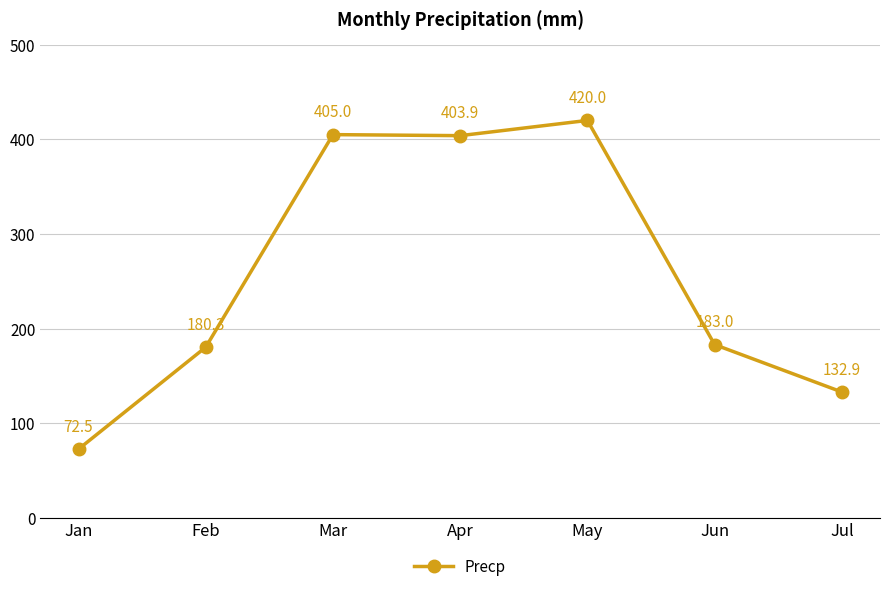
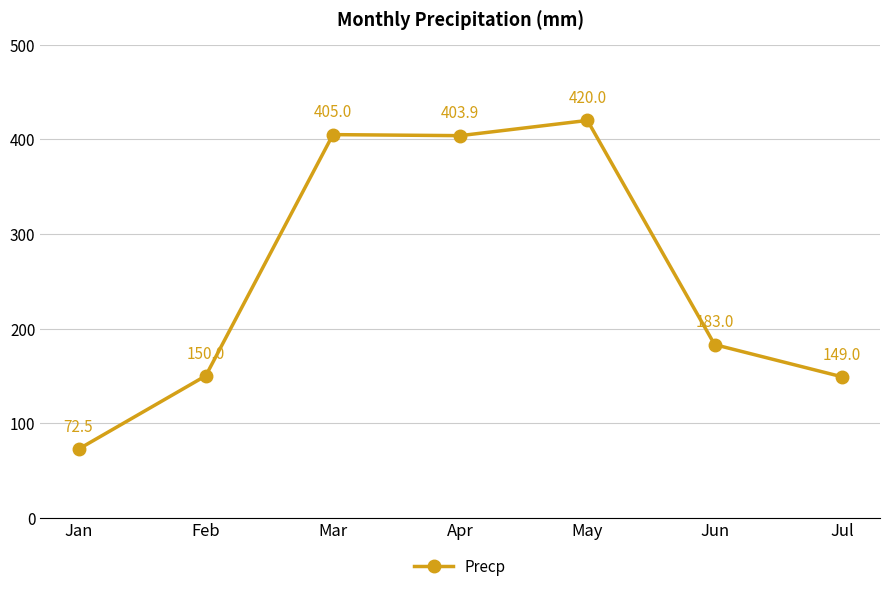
Feb: 180.3 -> 150.0
Jul: 132.9 -> 149.0
